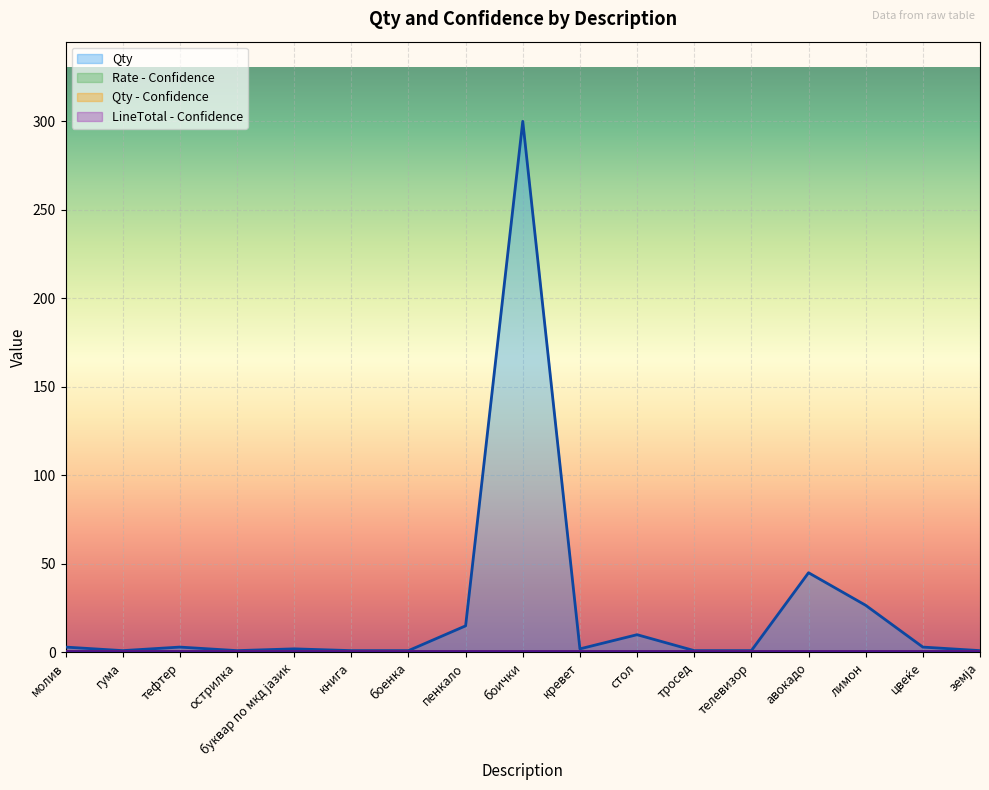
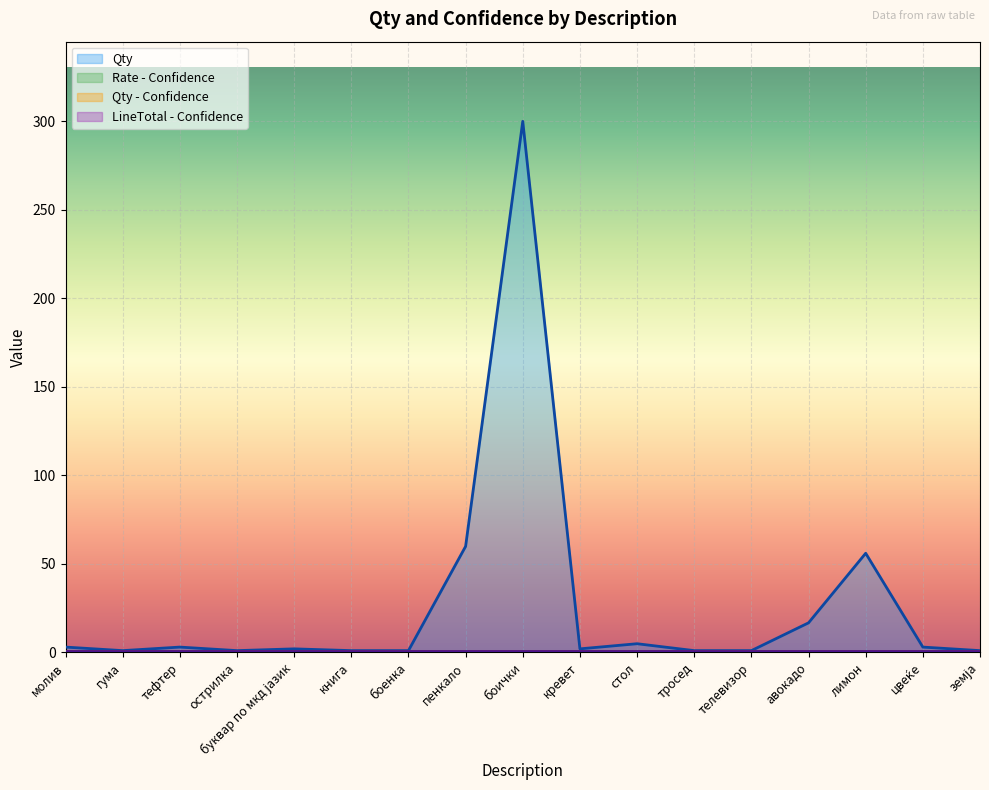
Qty, пенкало: 15 -> 60
Qty, стол: 10 -> 5
Qty, авокадо: 45 -> 17
Qty, лимон: 27 -> 56
